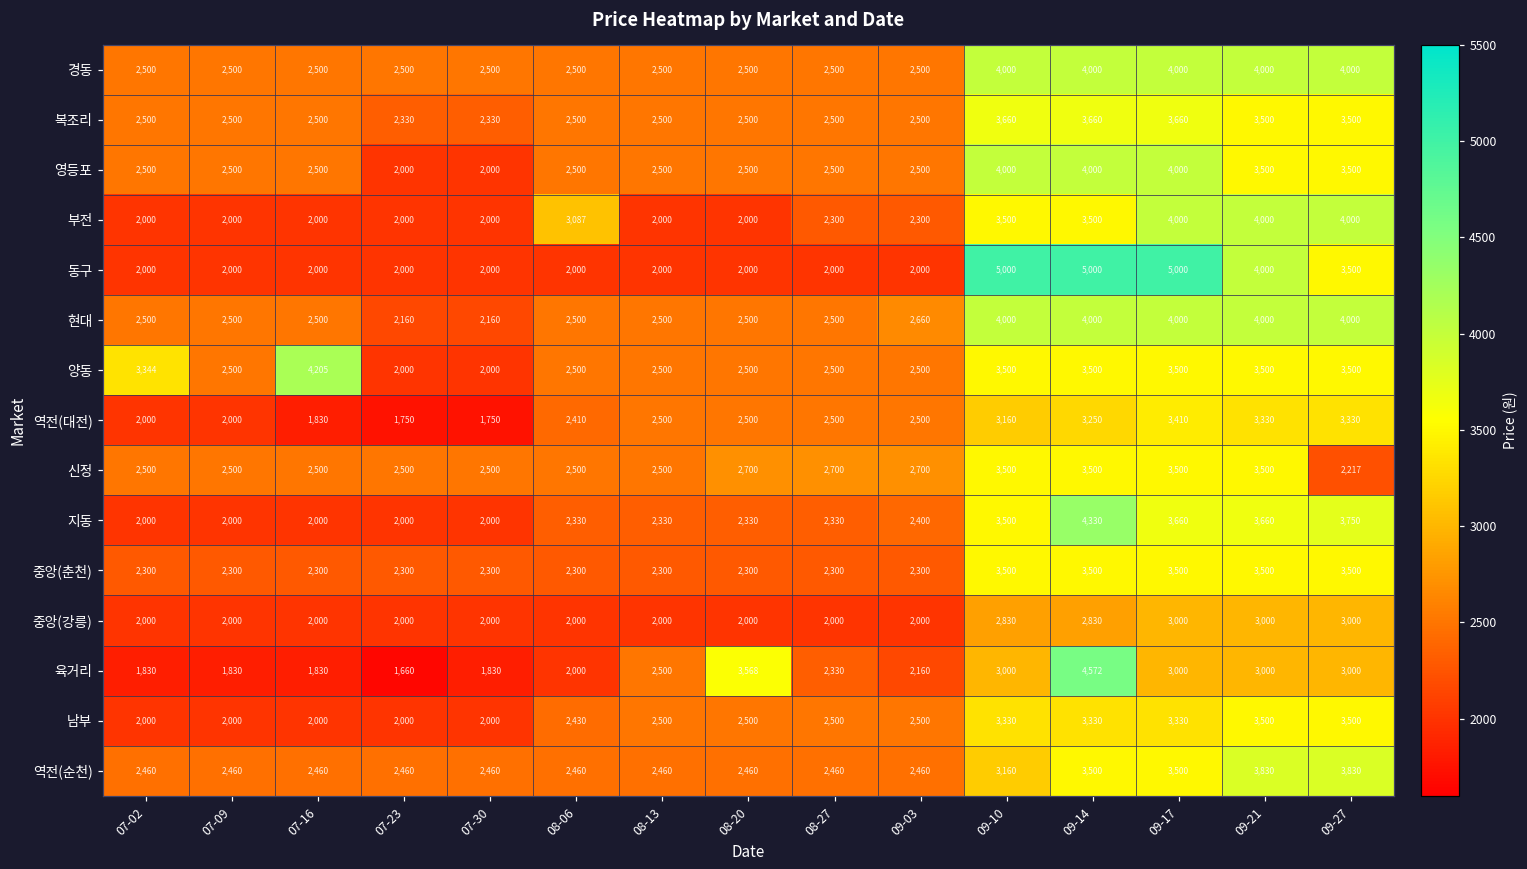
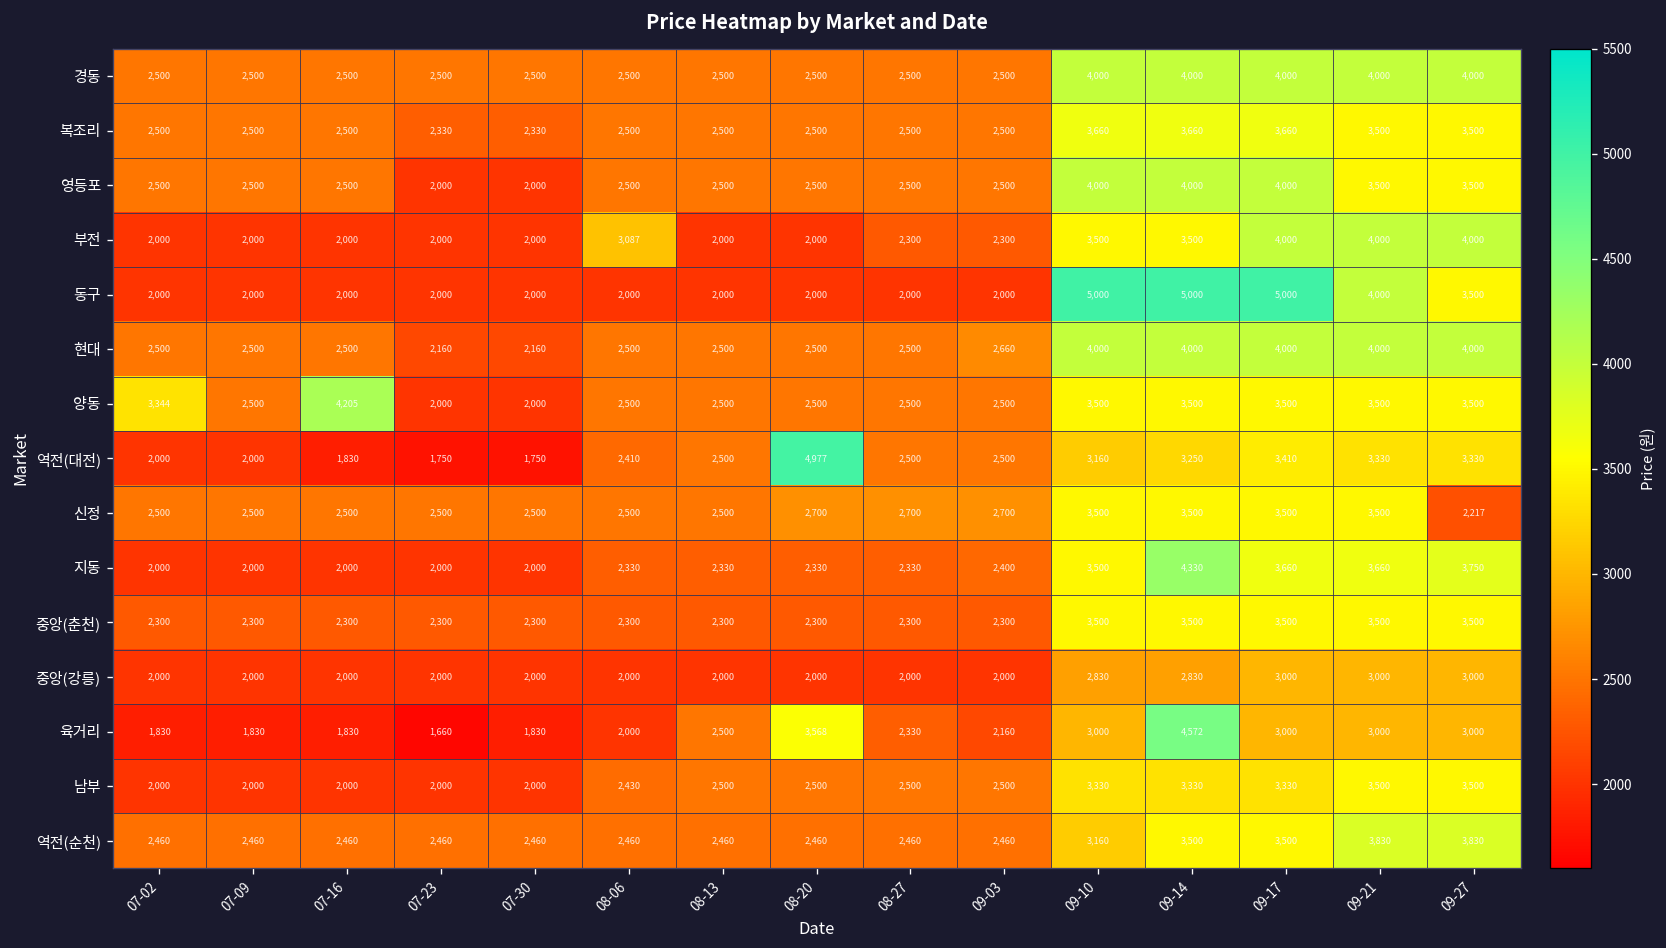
역전(대전), 08-20: 2,500 -> 4,977
